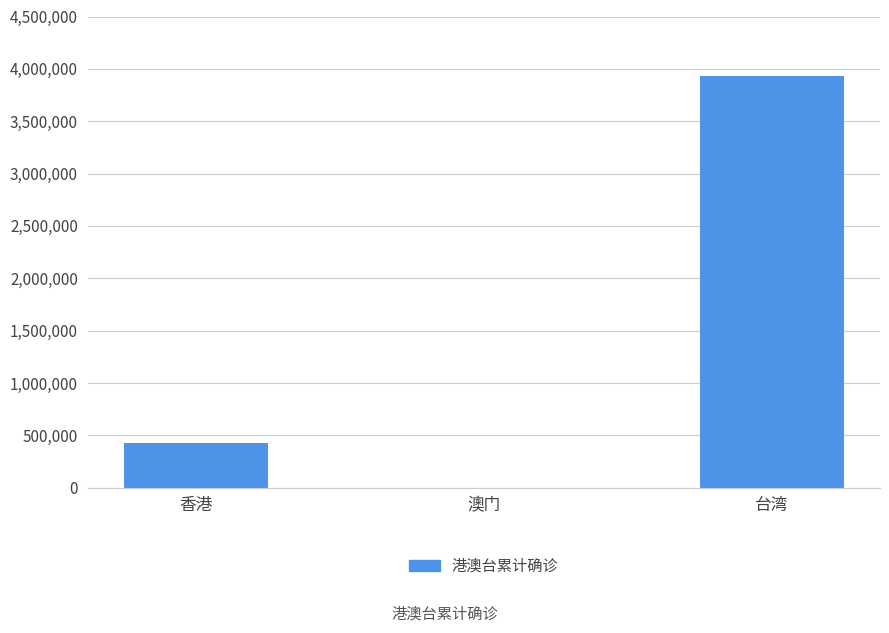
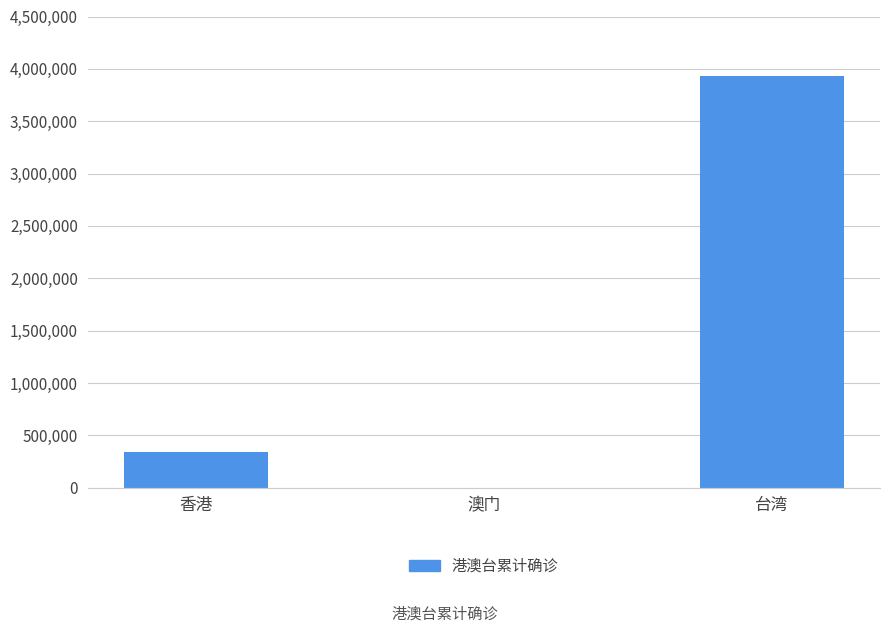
香港: 430,000 -> 340,000
